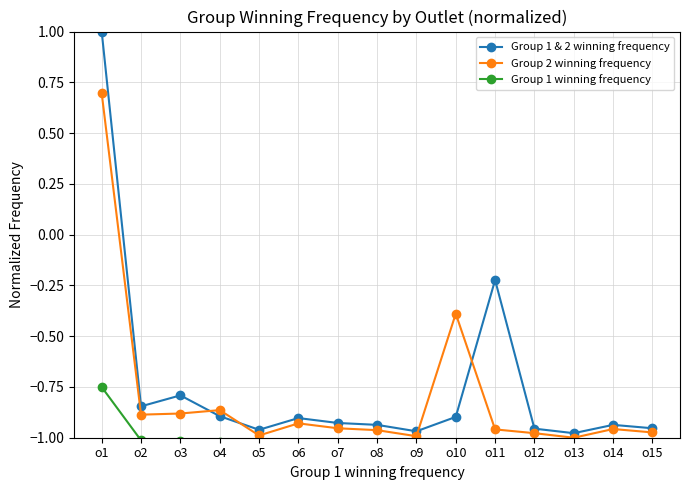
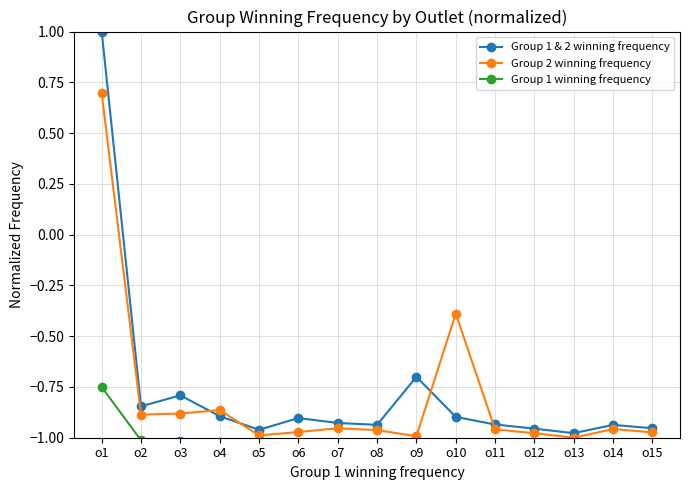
Group 2 winning frequency, o6: -0.93 -> -0.97
Group 1 & 2 winning frequency, o9: -0.97 -> -0.70
Group 1 & 2 winning frequency, o11: -0.22 -> -0.93
